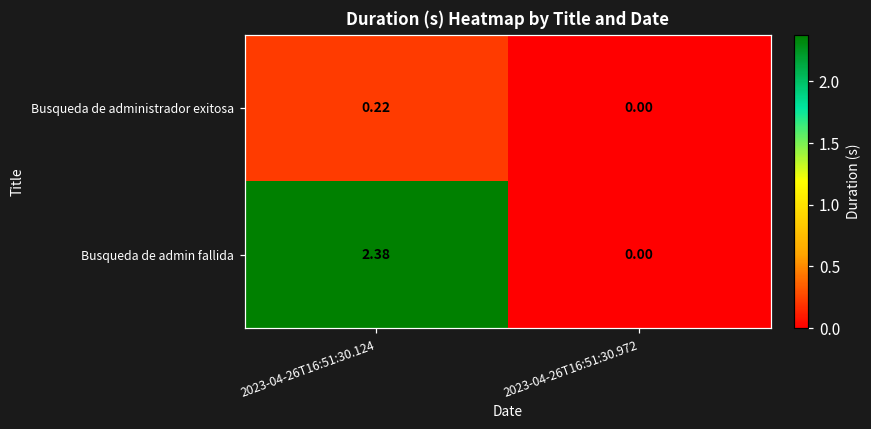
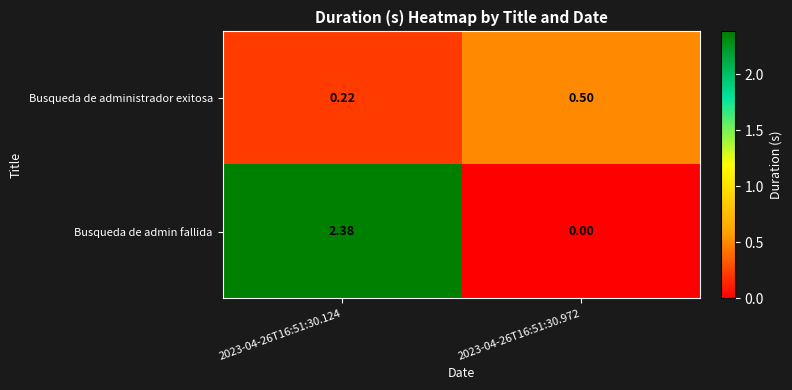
Busqueda de administrador exitosa, 2023-04-26T16:51:30.972: 0.00 -> 0.50
